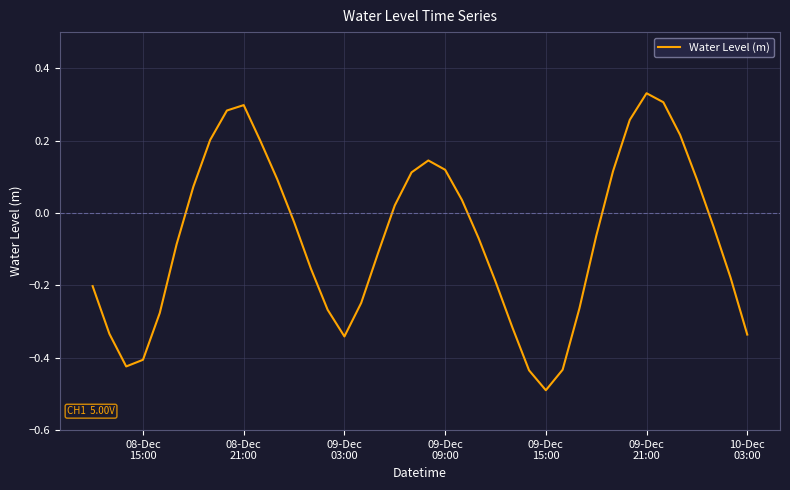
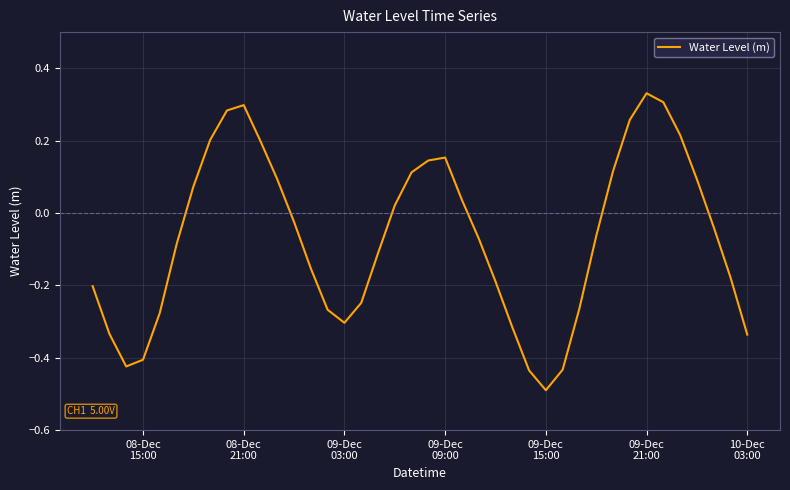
09-Dec 03:00: -0.34 -> -0.30
09-Dec 09:00: 0.12 -> 0.15
